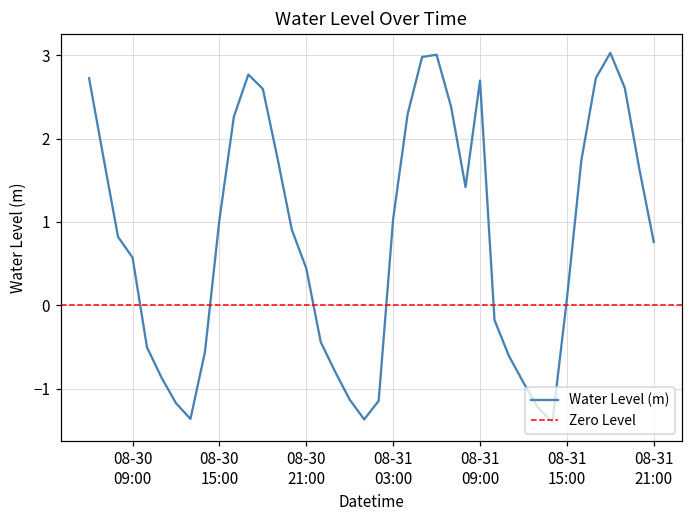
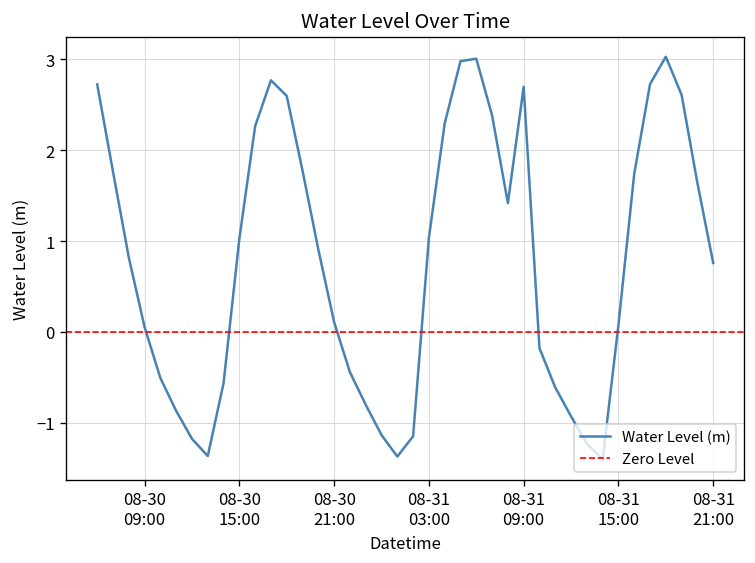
08-30 09:00: 0.6 -> 0.1
08-30 21:00: 0.4 -> 0.1
